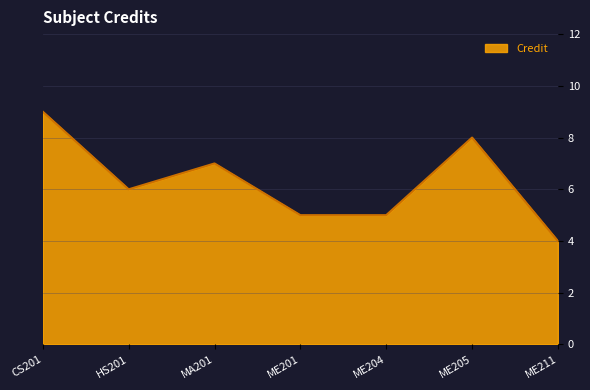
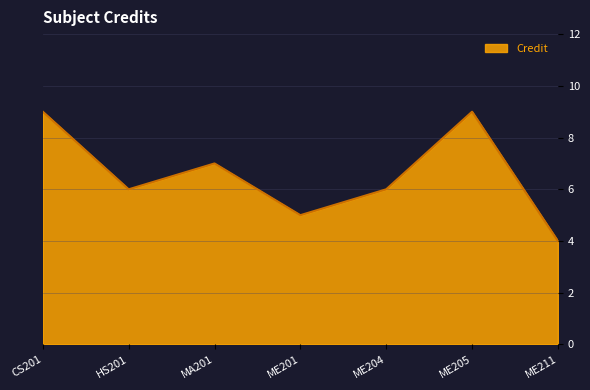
ME204: 5 -> 6
ME205: 8 -> 9
